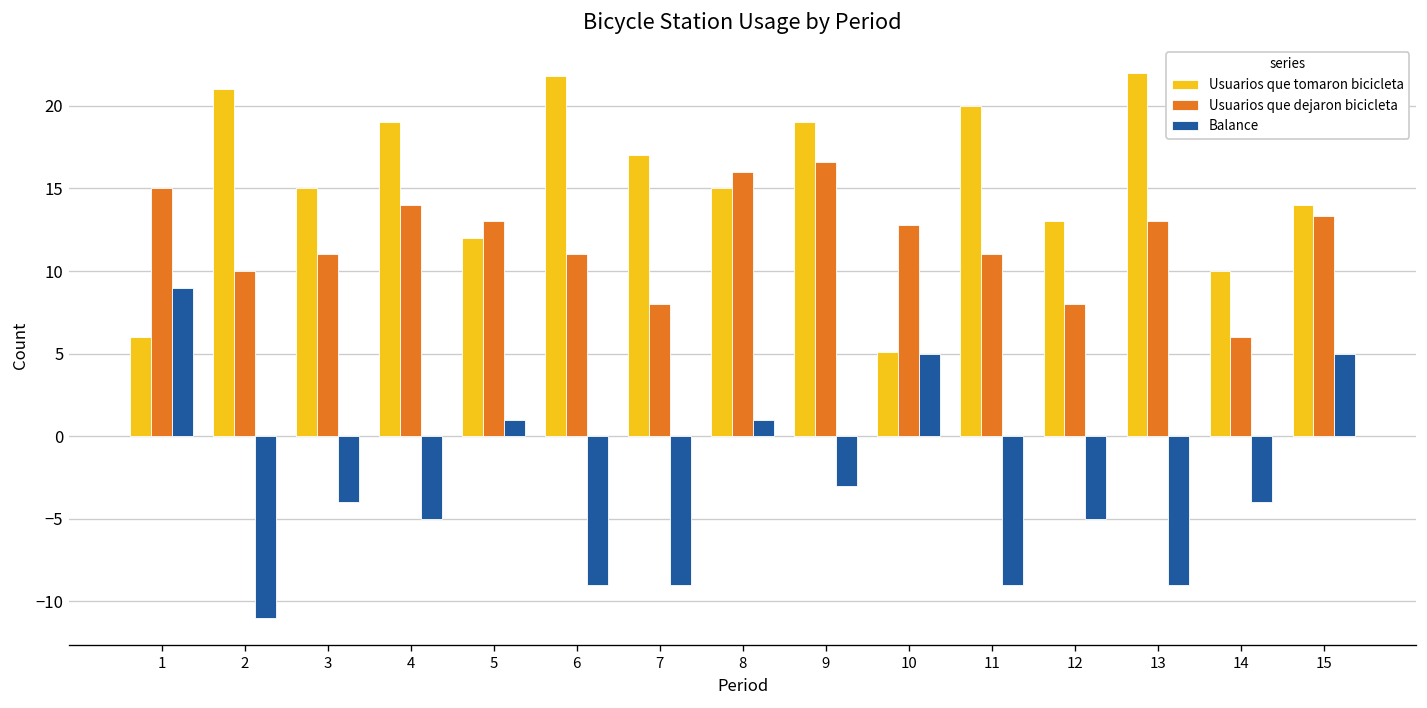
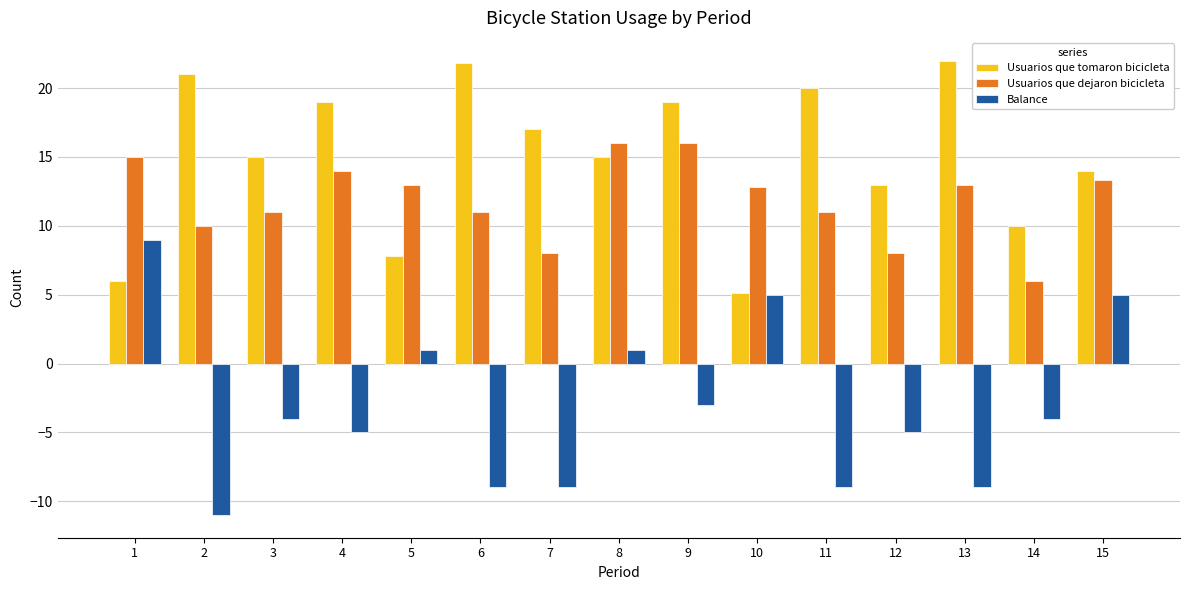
Usuarios que tomaron bicicleta, 5: 12.0 -> 7.8
Usuarios que dejaron bicicleta, 9: 16.6 -> 16.0
